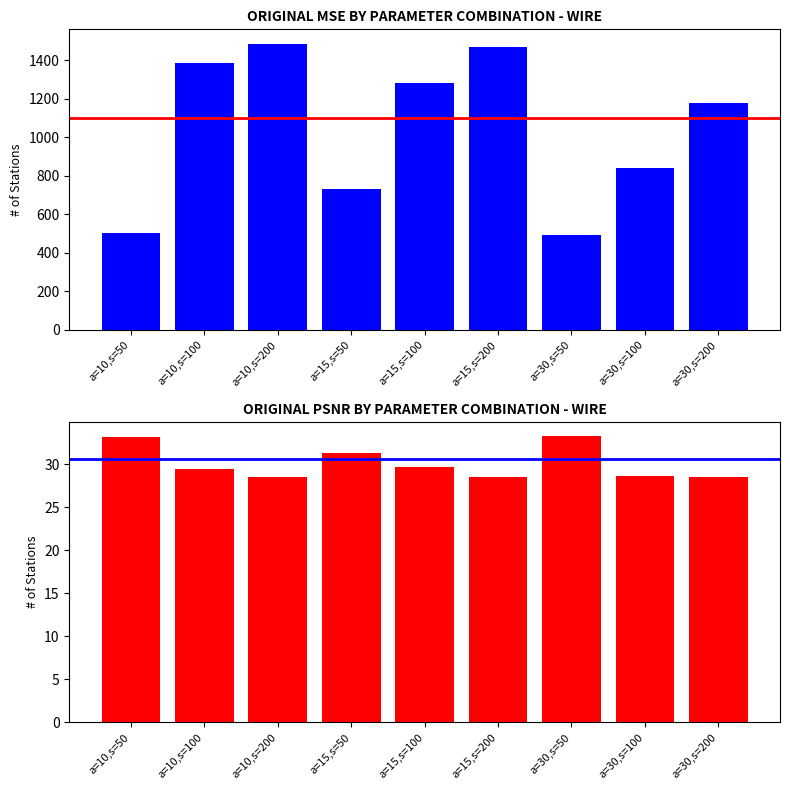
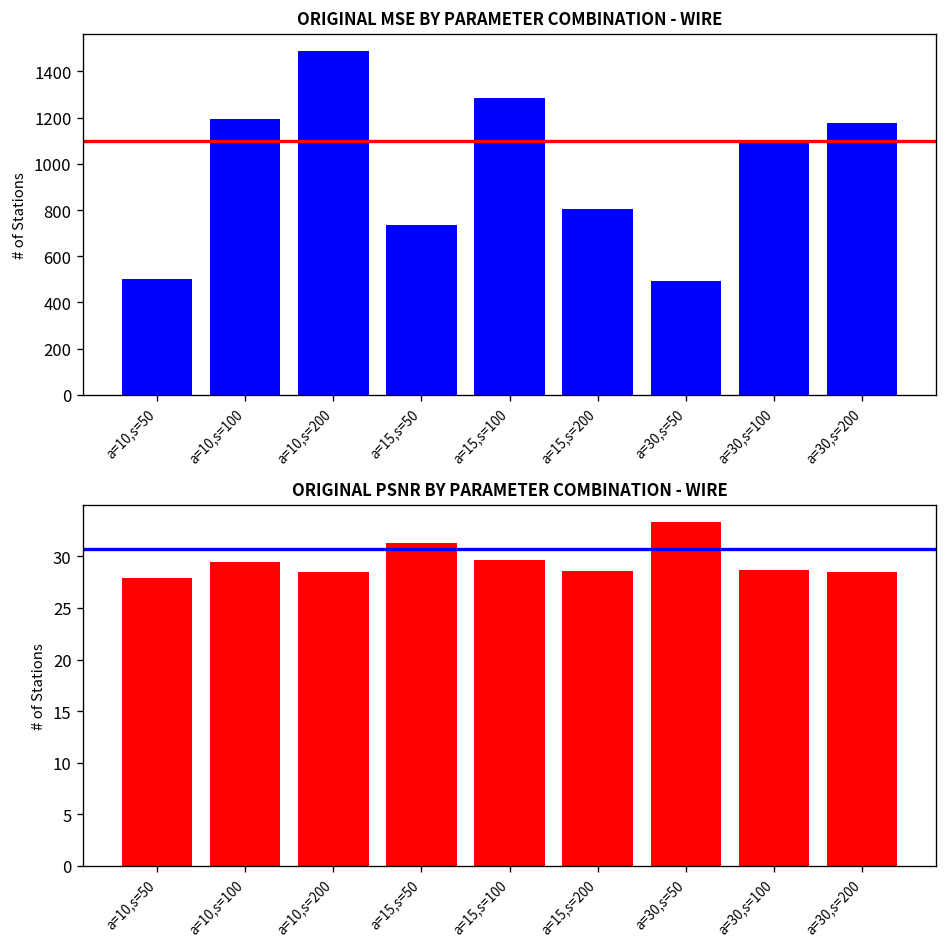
ORIGINAL MSE BY PARAMETER COMBINATION - WIRE, a=10,s=100: 1390 -> 1200
ORIGINAL MSE BY PARAMETER COMBINATION - WIRE, a=15,s=200: 1470 -> 810
ORIGINAL MSE BY PARAMETER COMBINATION - WIRE, a=30,s=100: 840 -> 1090
ORIGINAL PSNR BY PARAMETER COMBINATION - WIRE, a=10,s=50: 33 -> 28
